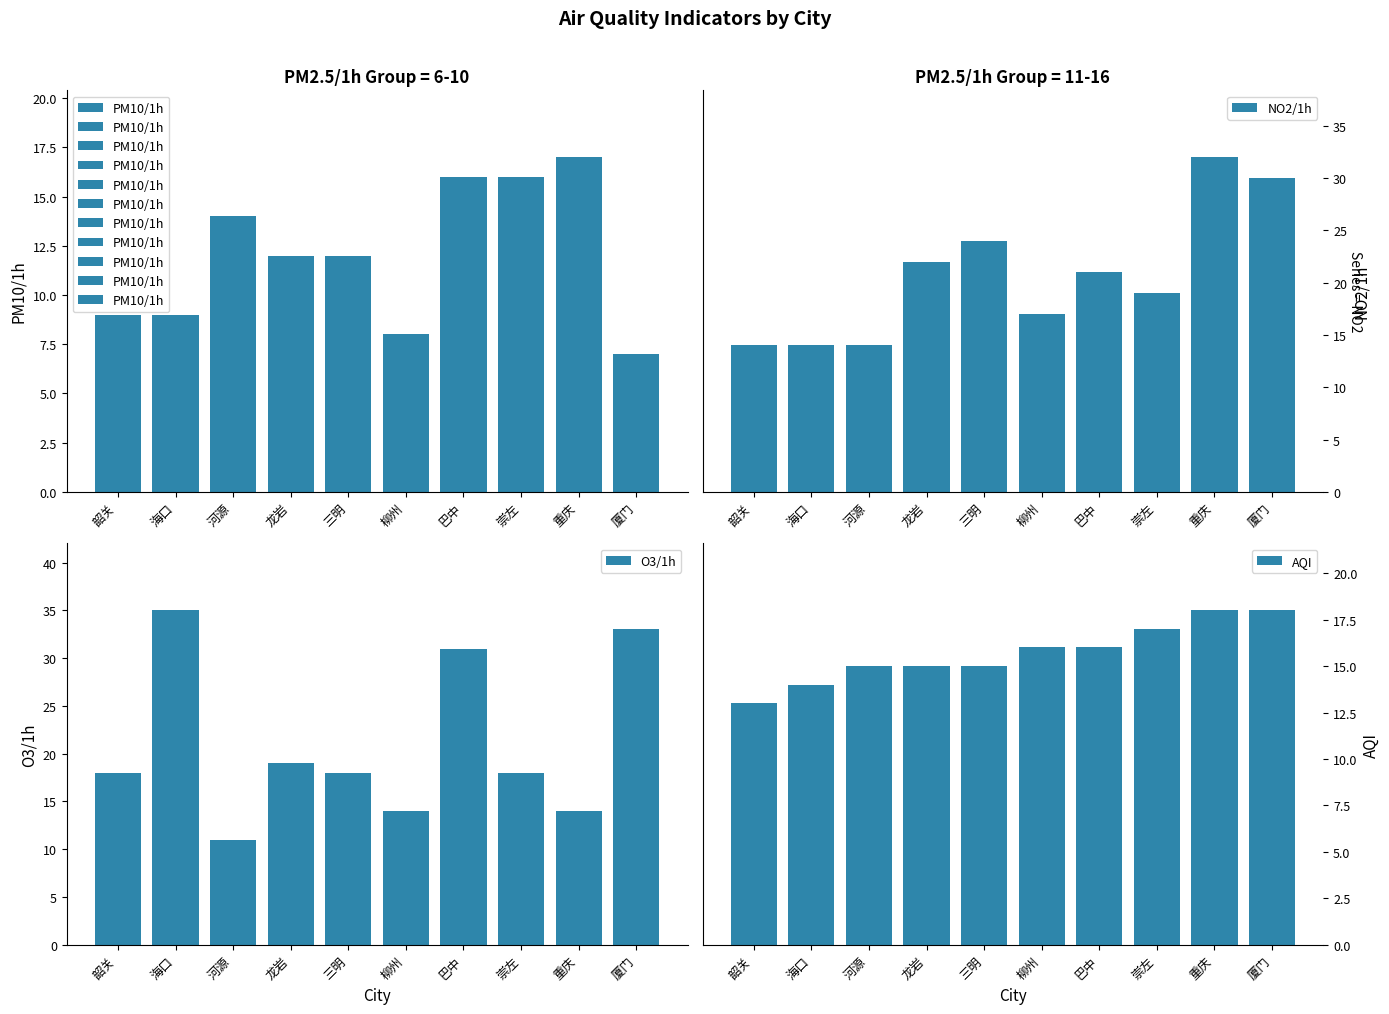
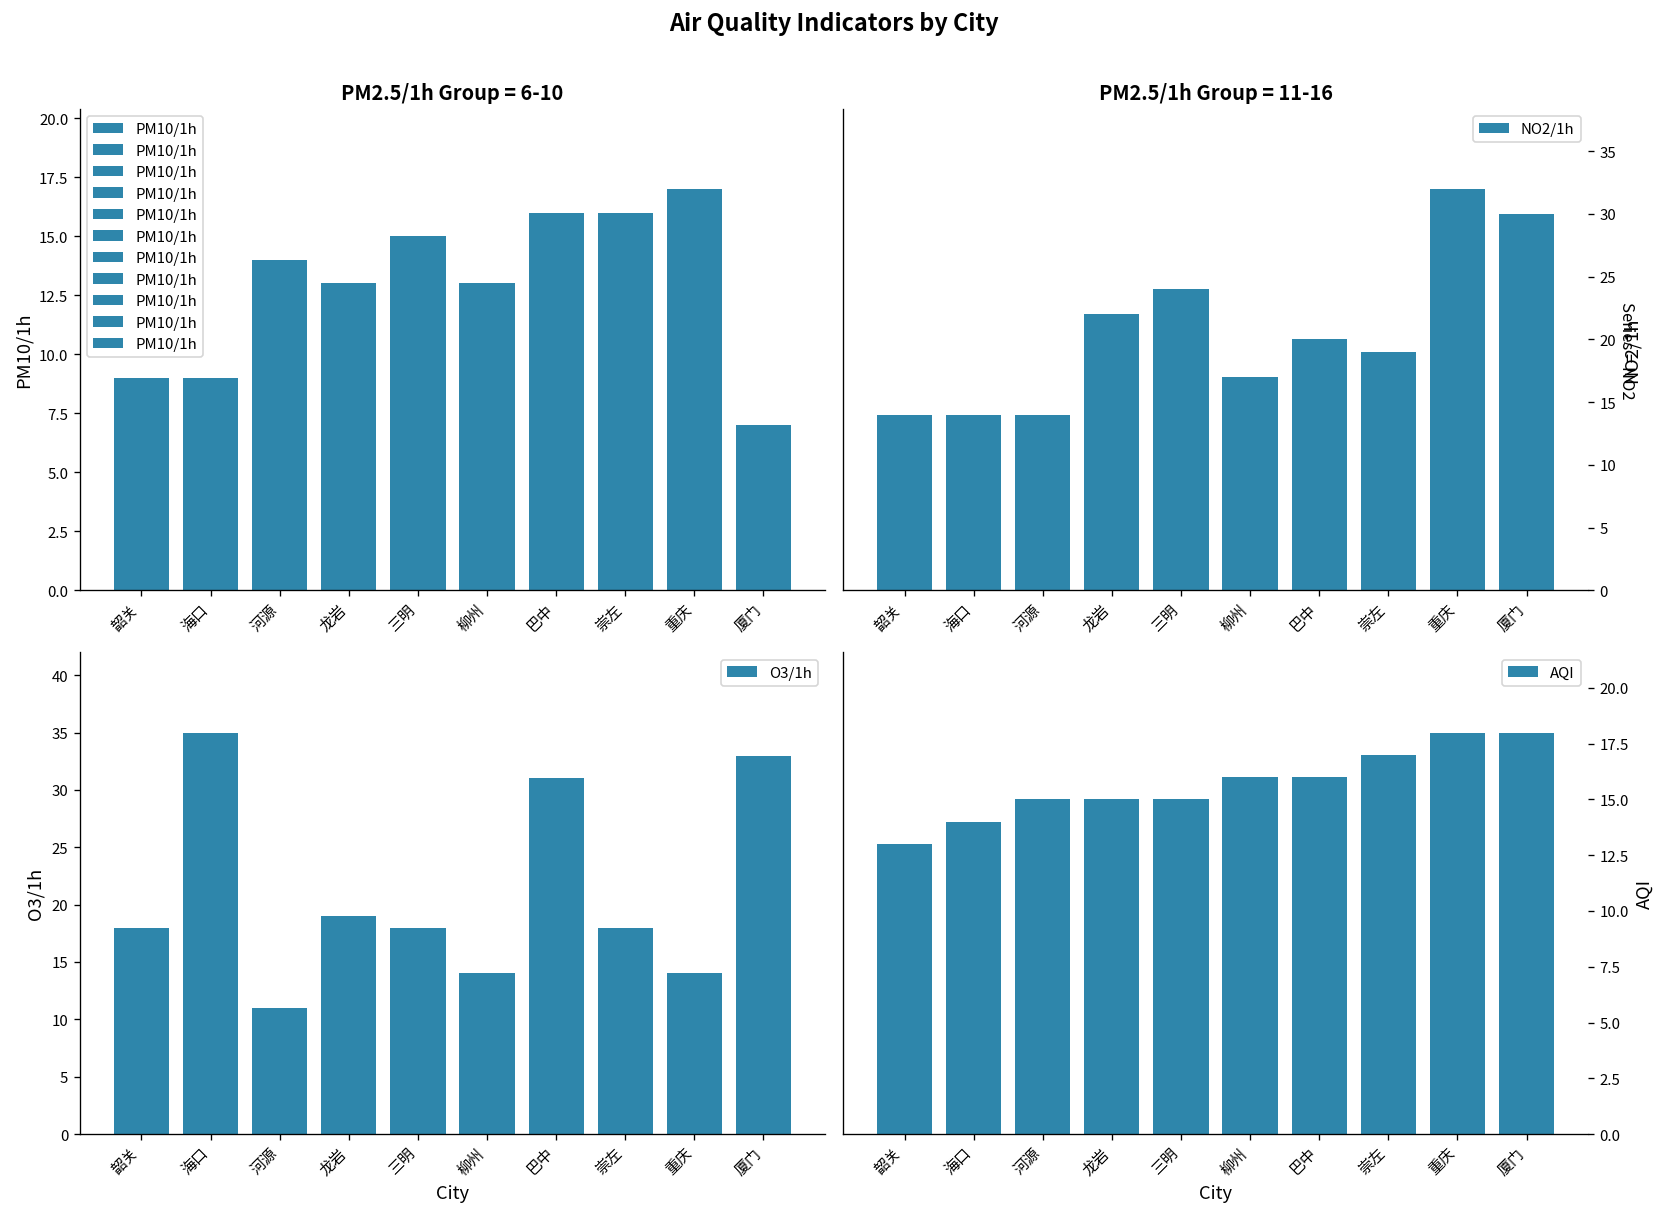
PM2.5/1h Group = 6-10, 龙岩: 12 -> 13
PM2.5/1h Group = 6-10, 三明: 12 -> 15
PM2.5/1h Group = 6-10, 柳州: 8 -> 13
PM2.5/1h Group = 11-16, 巴中: 21 -> 20
